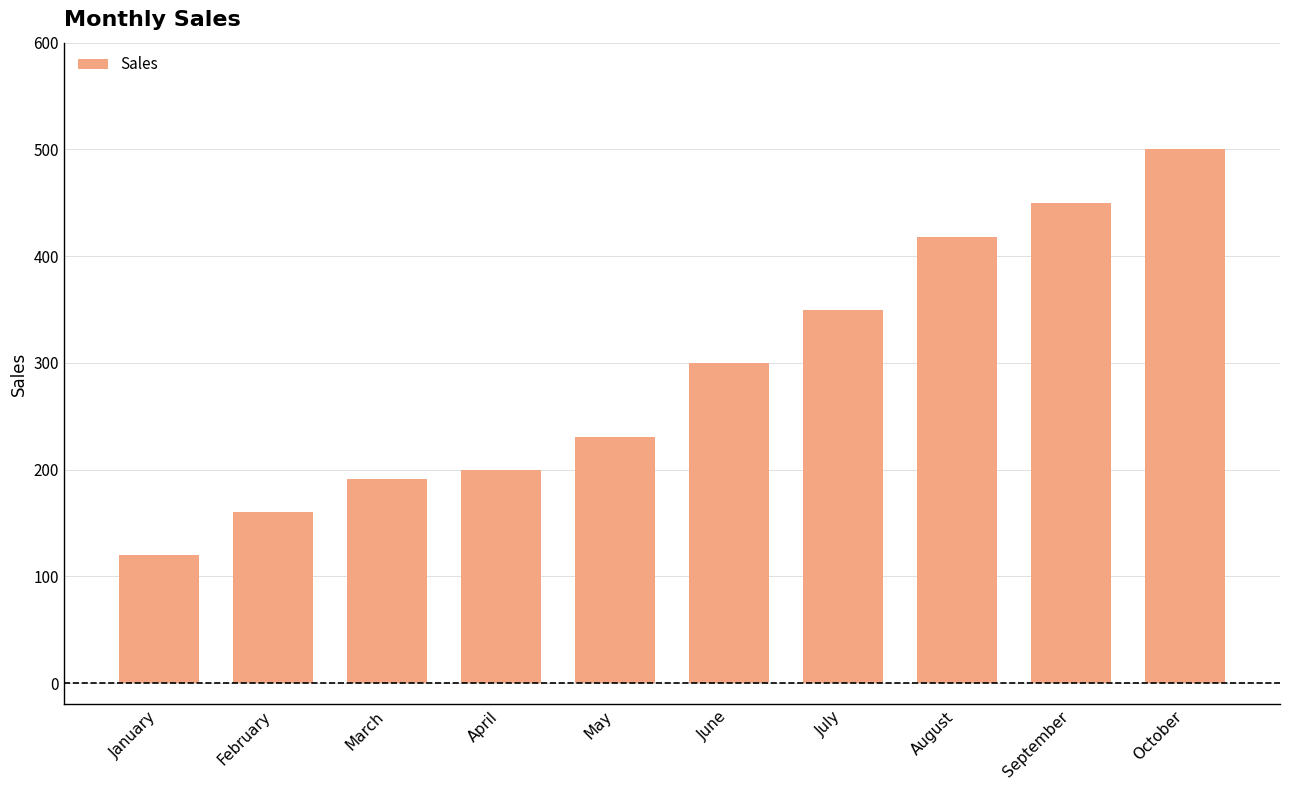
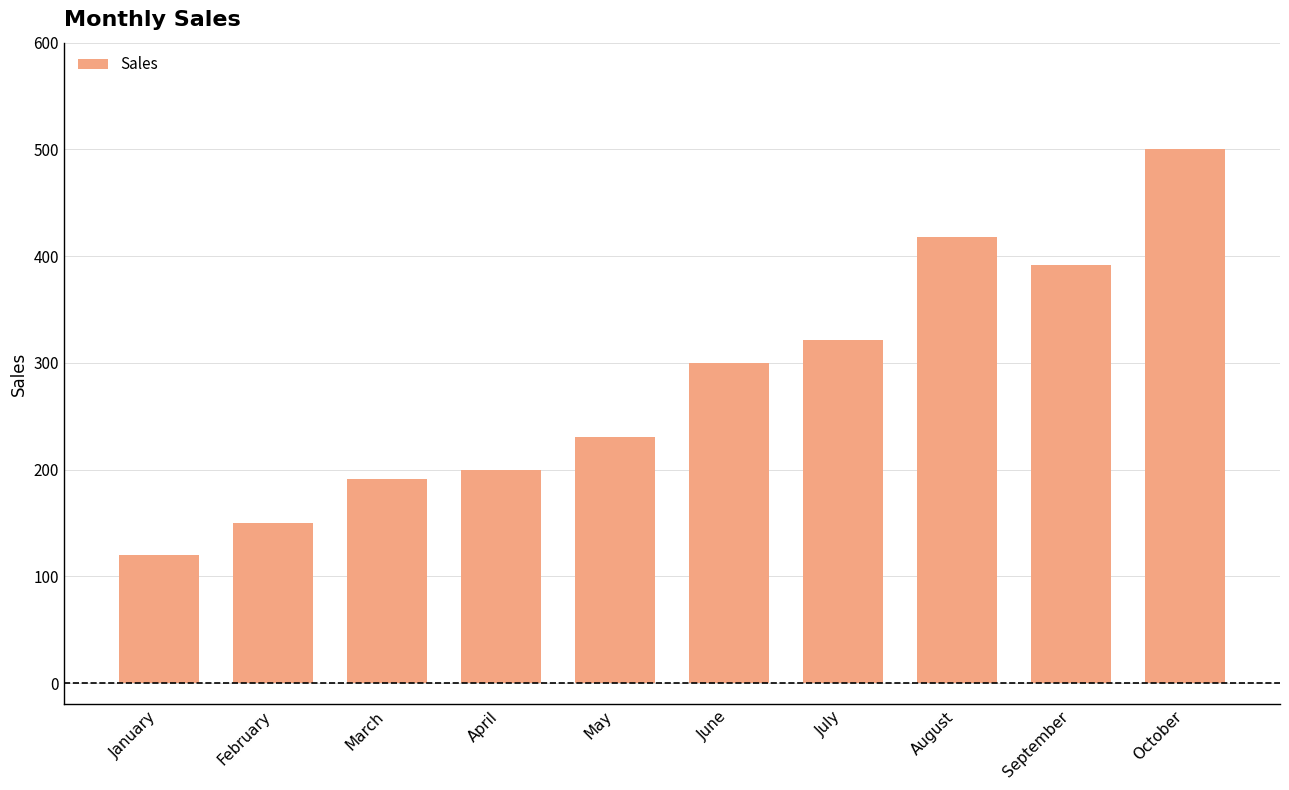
February: 160 -> 150
July: 350 -> 321
September: 450 -> 392
